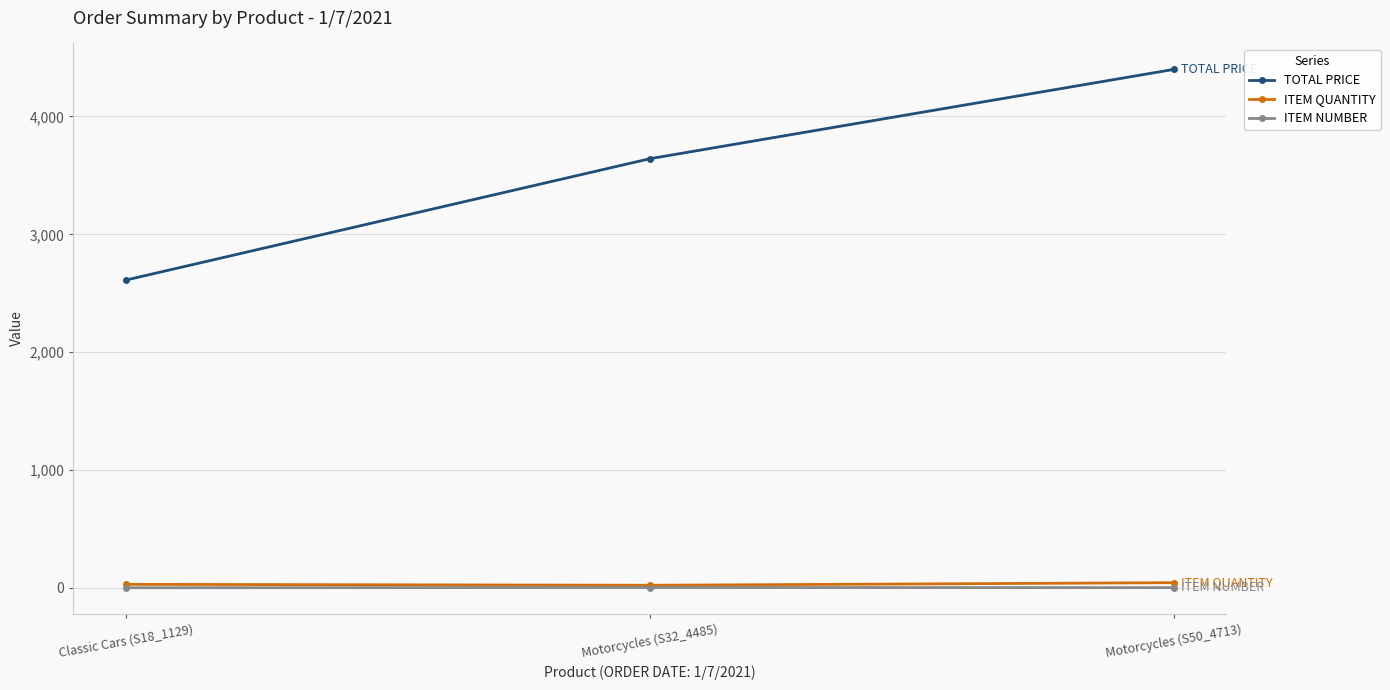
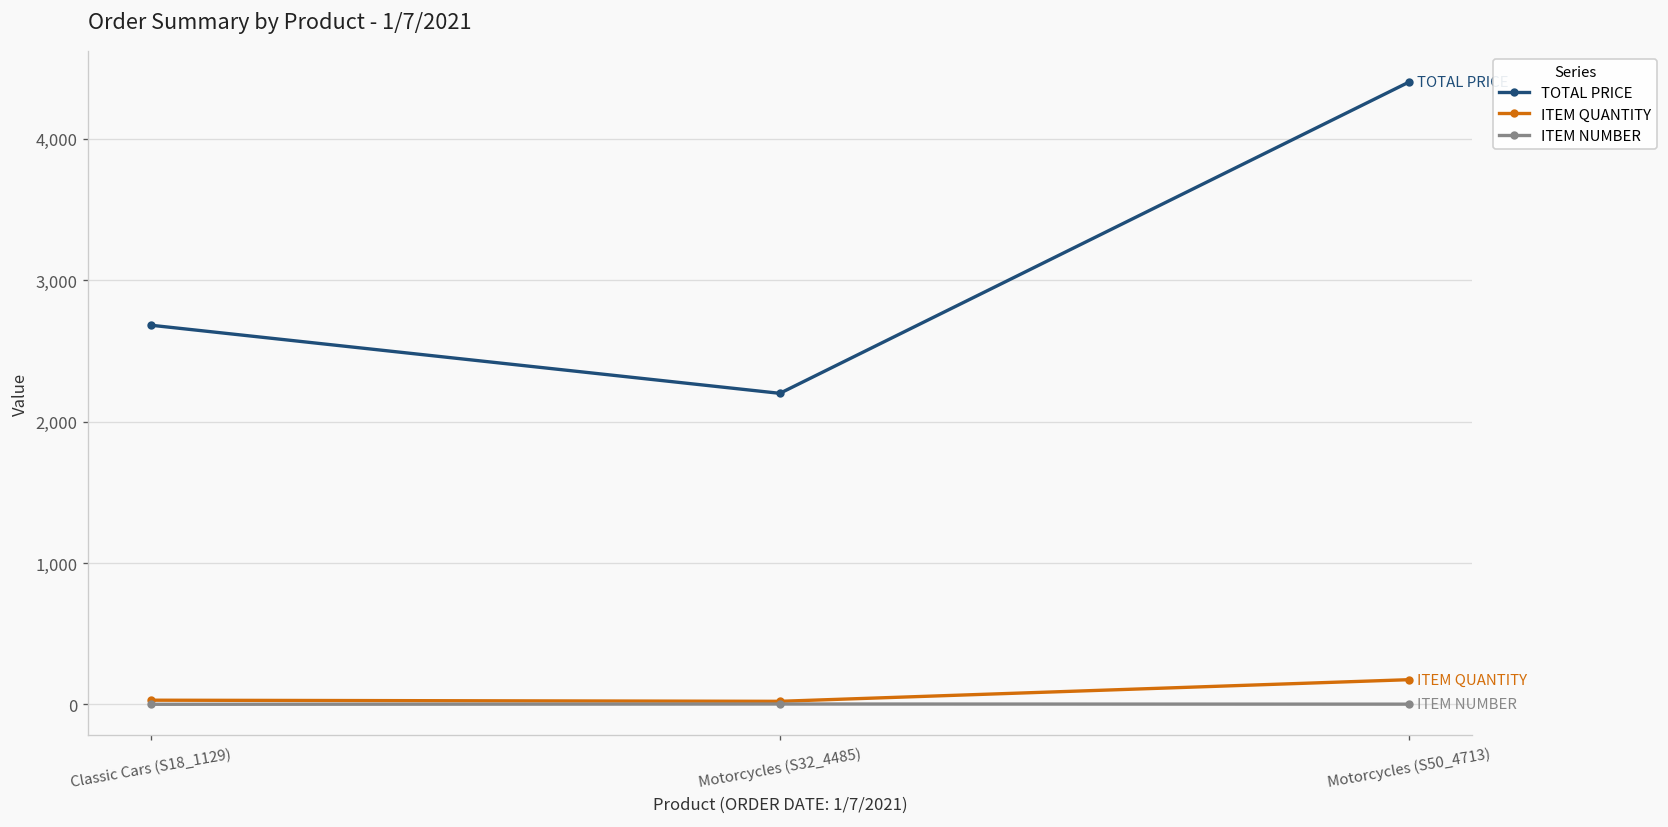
TOTAL PRICE, Classic Cars (S18_1129): 2,610 -> 2,680
TOTAL PRICE, Motorcycles (S32_4485): 3,640 -> 2,200
ITEM QUANTITY, Motorcycles (S50_4713): 40 -> 180
